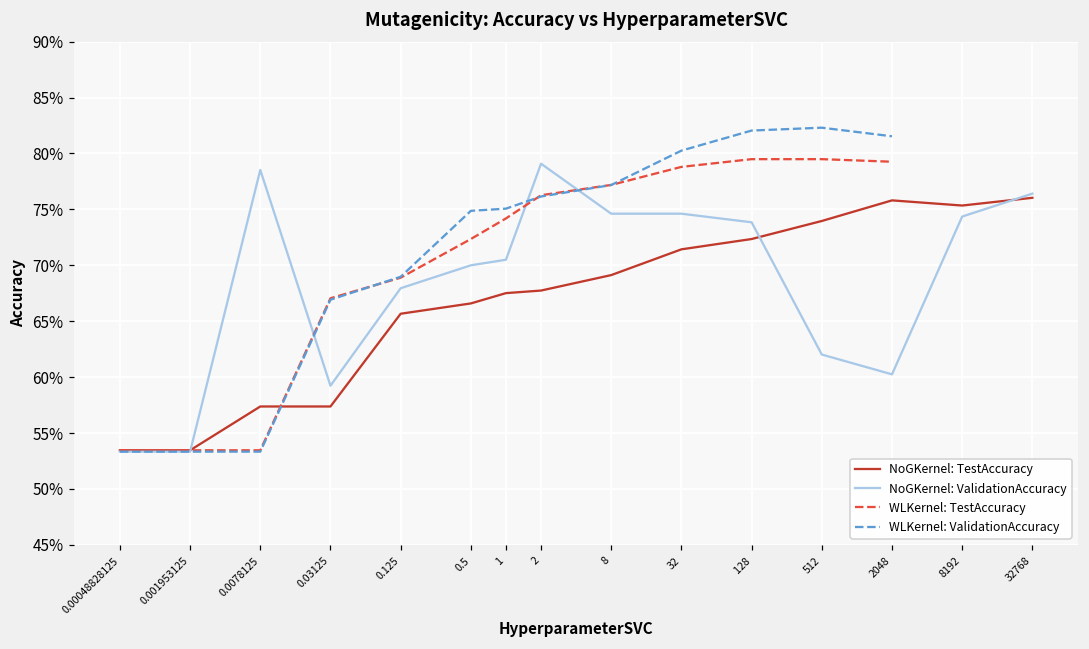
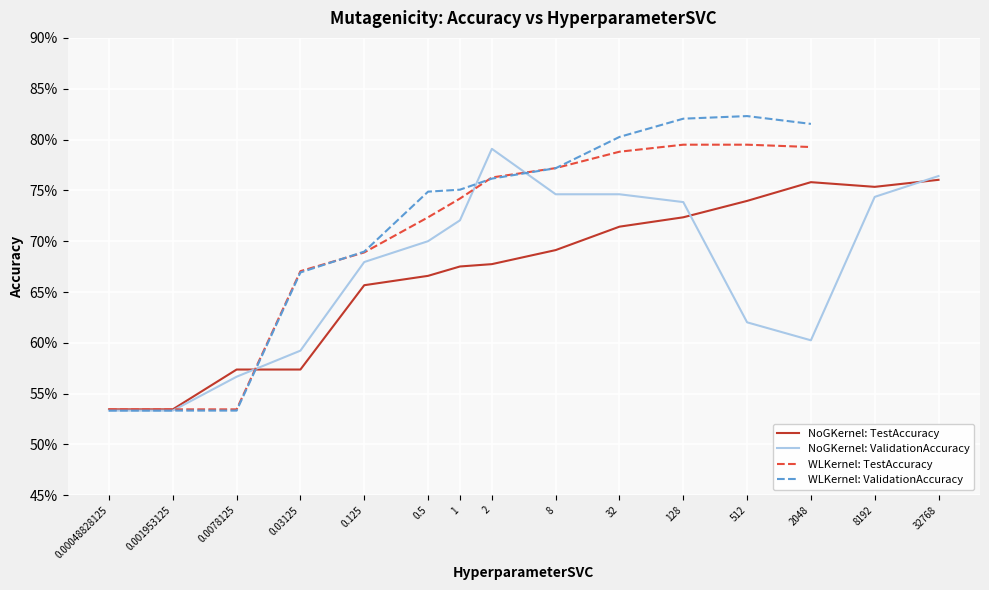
NoGKernel: ValidationAccuracy, 0.0078125: 78.5% -> 56.7%
NoGKernel: ValidationAccuracy, 1: 70.5% -> 72.1%
